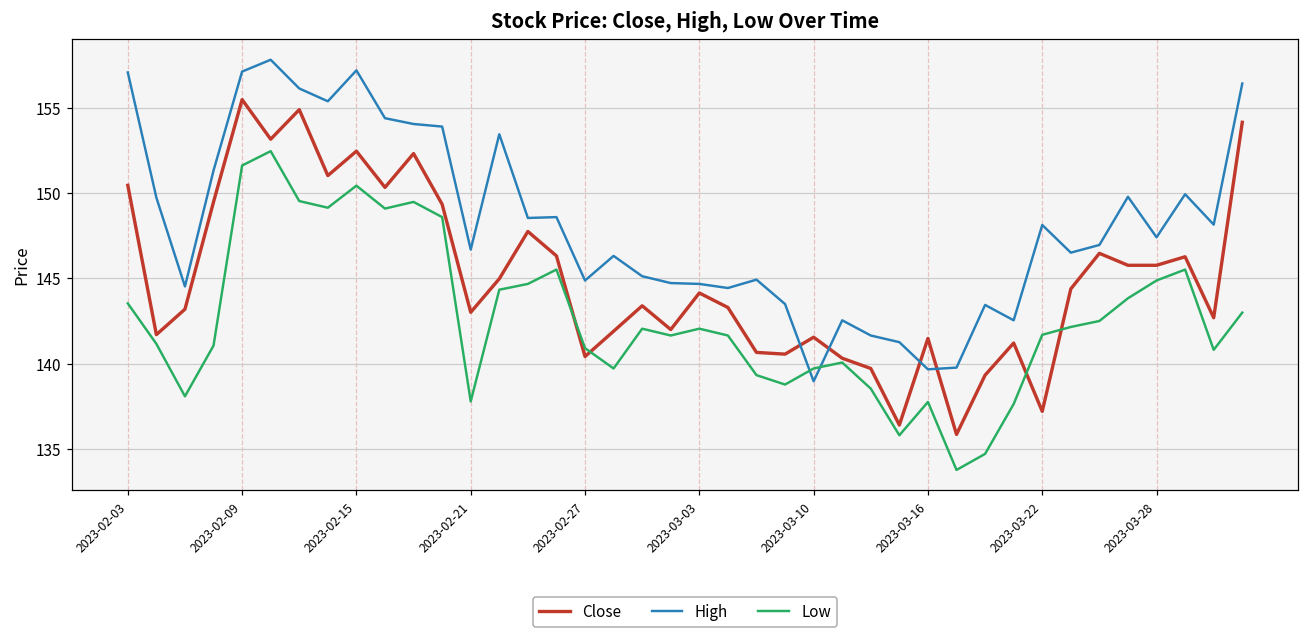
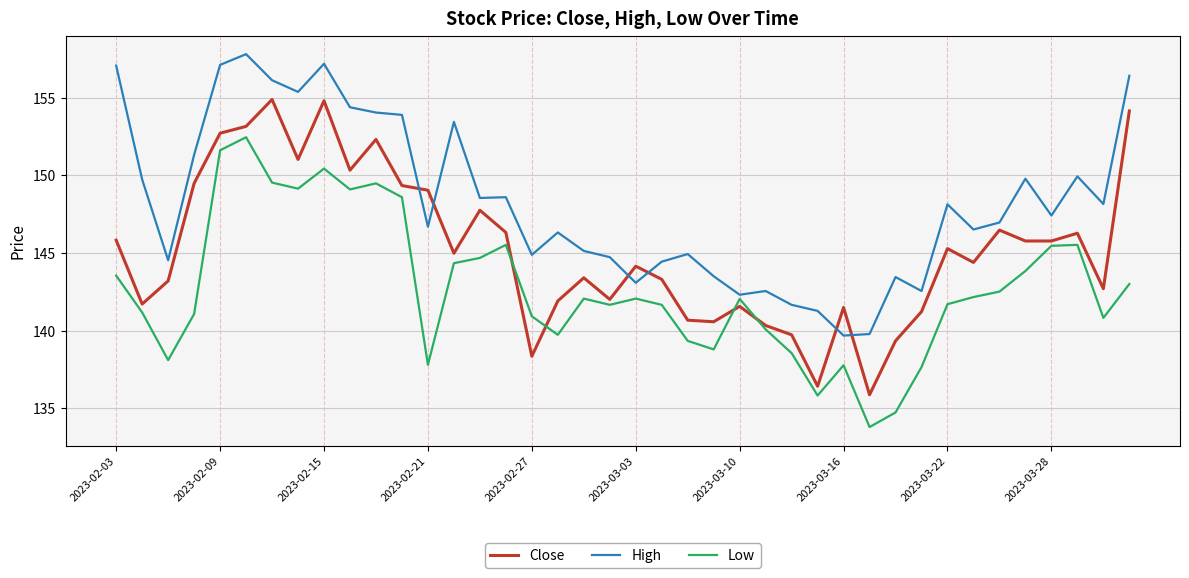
Close, 2023-02-03: 150.5 -> 145.8
Close, 2023-02-09: 155.5 -> 152.7
Close, 2023-02-15: 152.5 -> 154.8
Close, 2023-02-21: 143.0 -> 149.0
Close, 2023-02-27: 140.4 -> 138.4
High, 2023-03-03: 144.7 -> 143.1
High, 2023-03-10: 139.0 -> 142.3
Low, 2023-03-10: 139.7 -> 142.0
Close, 2023-03-22: 137.2 -> 145.3
Low, 2023-03-28: 144.9 -> 145.5
